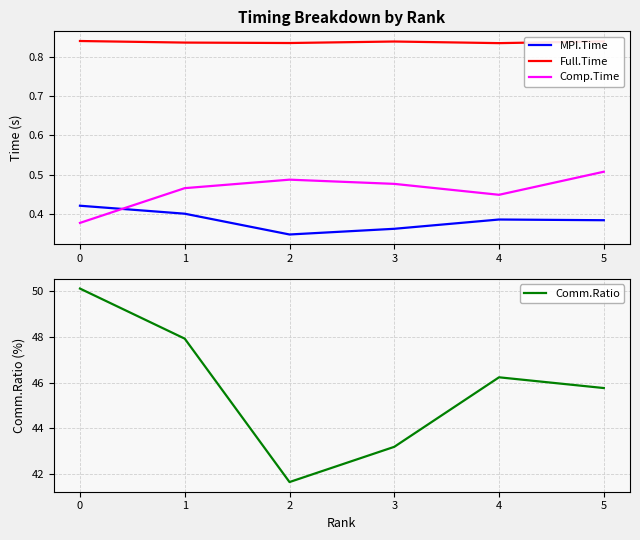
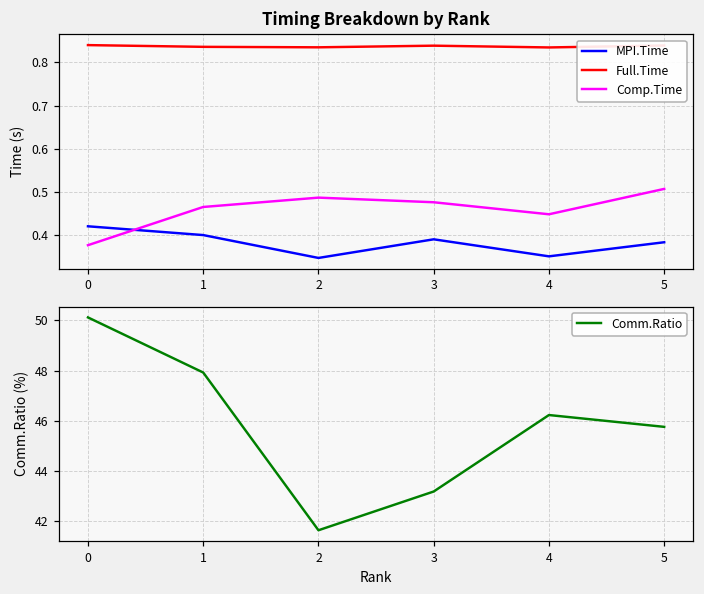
Timing Breakdown by Rank, MPI.Time, 3: 0.36 -> 0.39
Timing Breakdown by Rank, MPI.Time, 4: 0.39 -> 0.35
